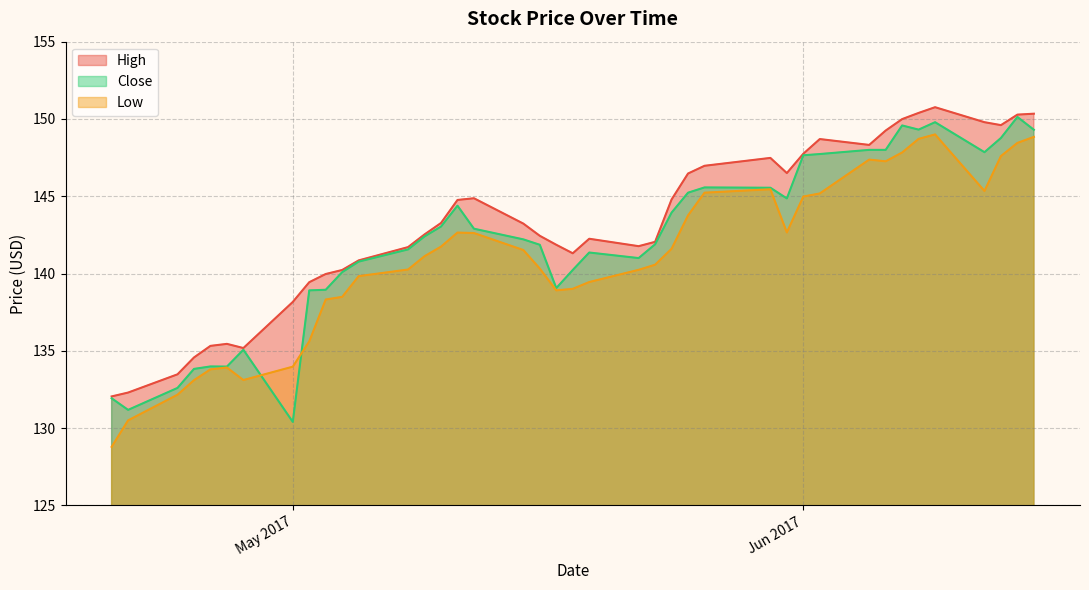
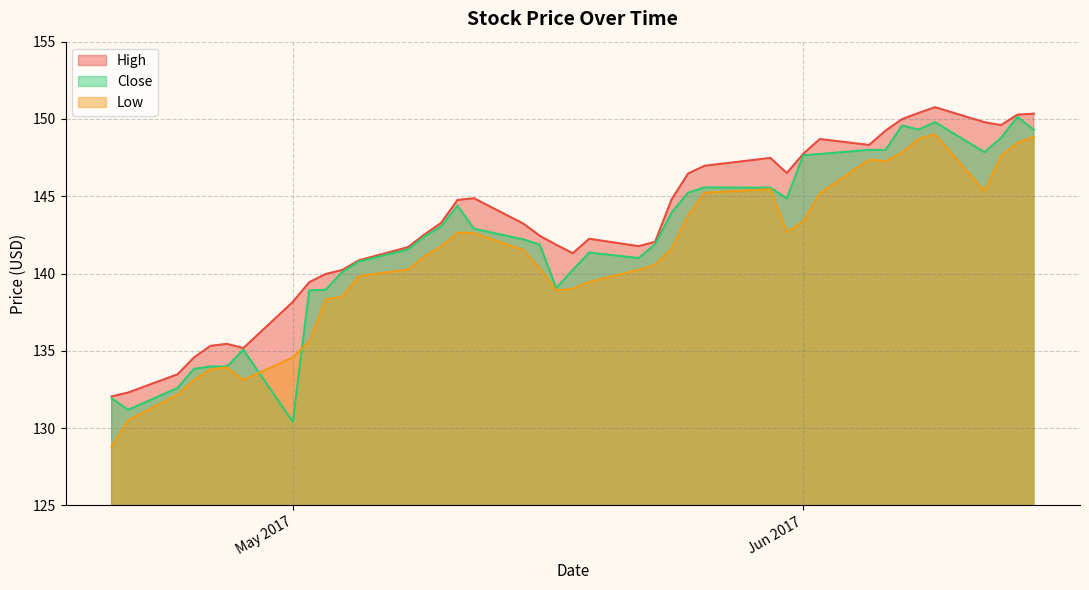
Low, May 2017: 134.0 -> 134.6
Low, Jun 2017: 145.0 -> 143.4
